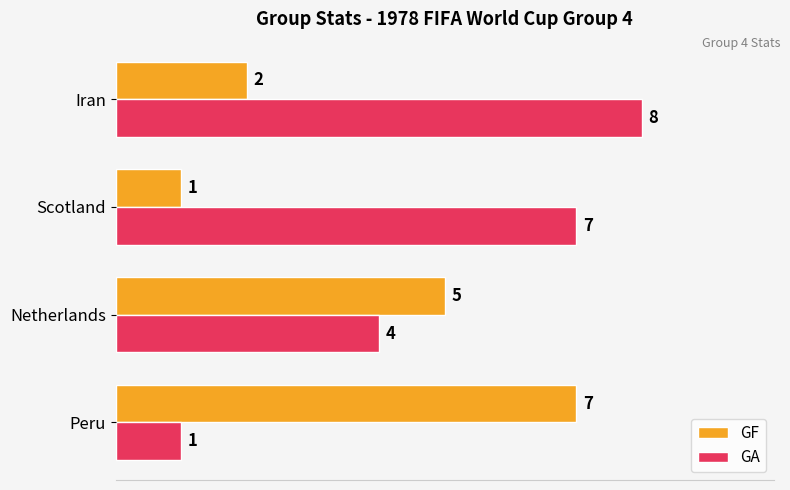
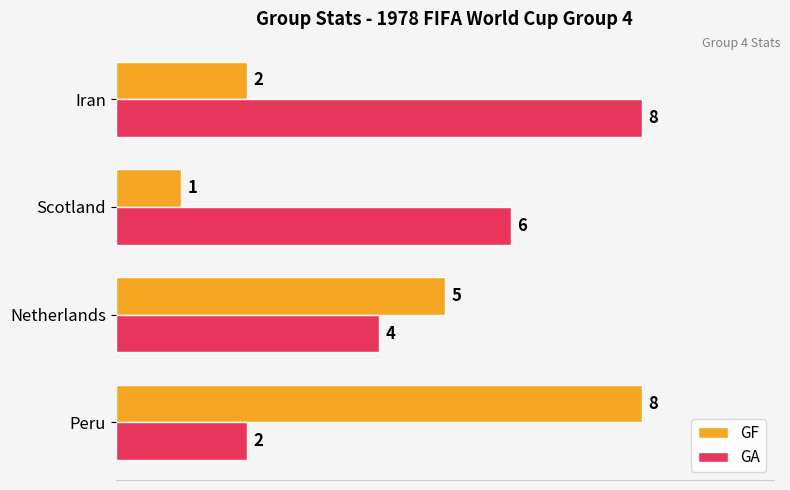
GA, Scotland: 7 -> 6
GF, Peru: 7 -> 8
GA, Peru: 1 -> 2
